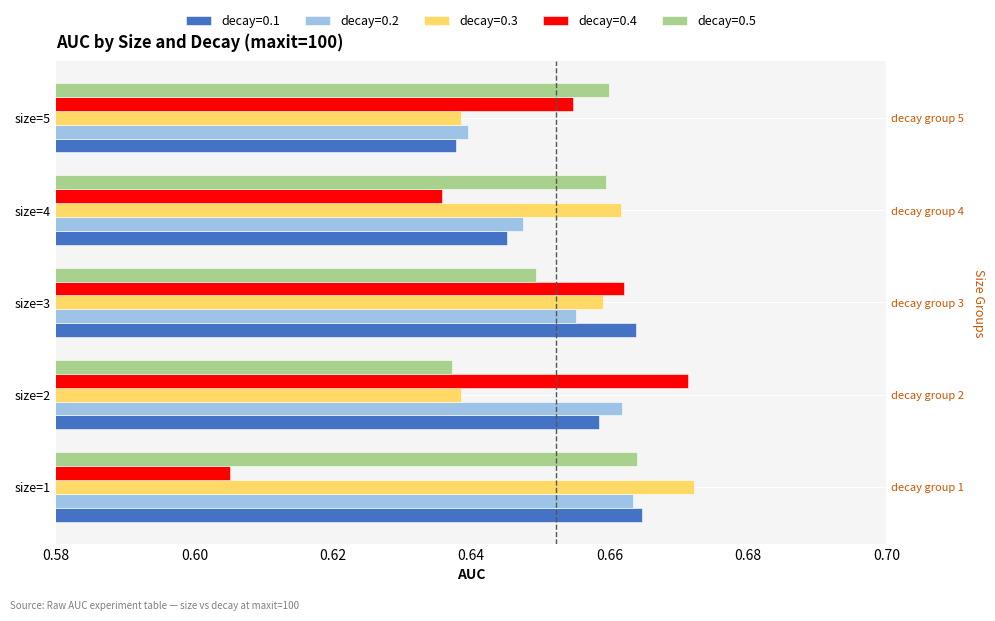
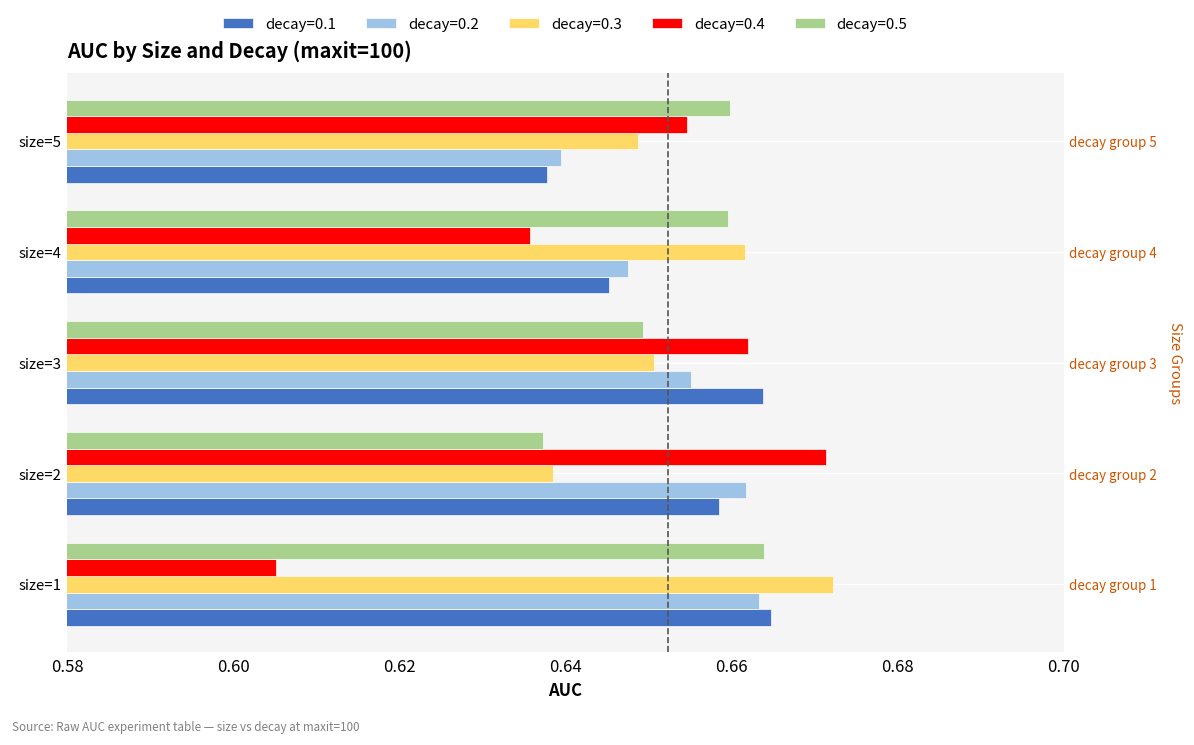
decay=0.3, size=5: 0.639 -> 0.649
decay=0.3, size=3: 0.659 -> 0.651
